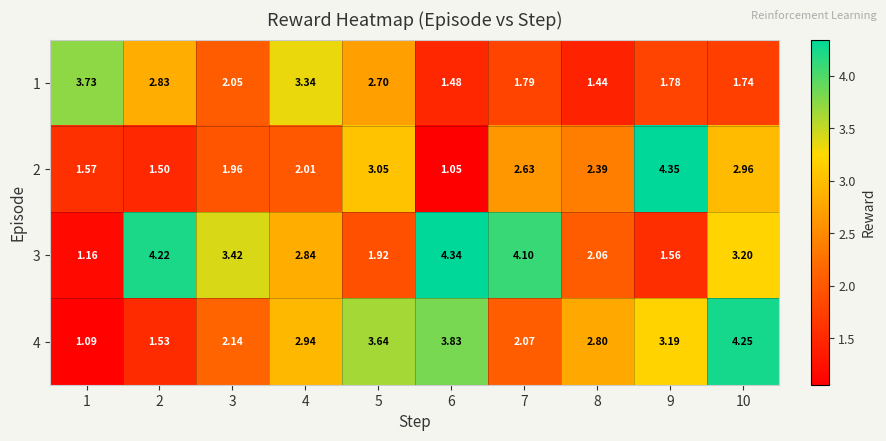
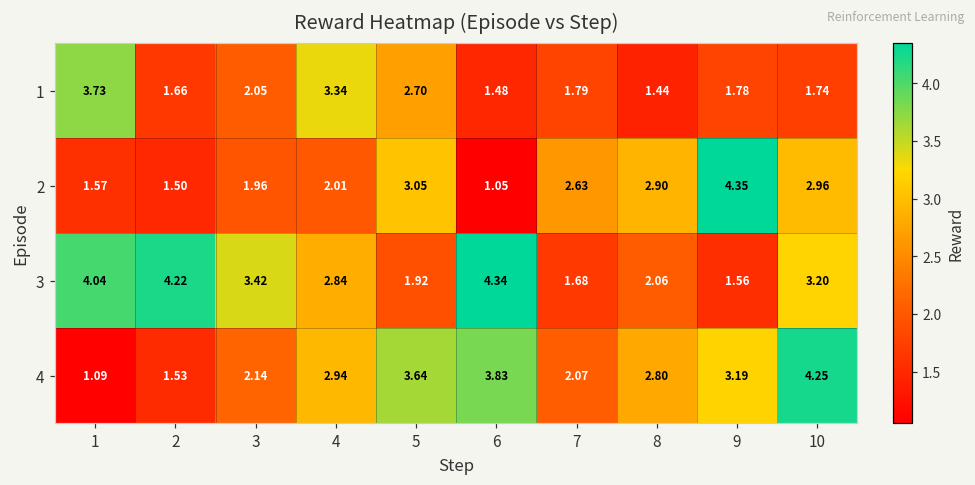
1, 2: 2.83 -> 1.66
2, 8: 2.39 -> 2.90
3, 1: 1.16 -> 4.04
3, 7: 4.10 -> 1.68
